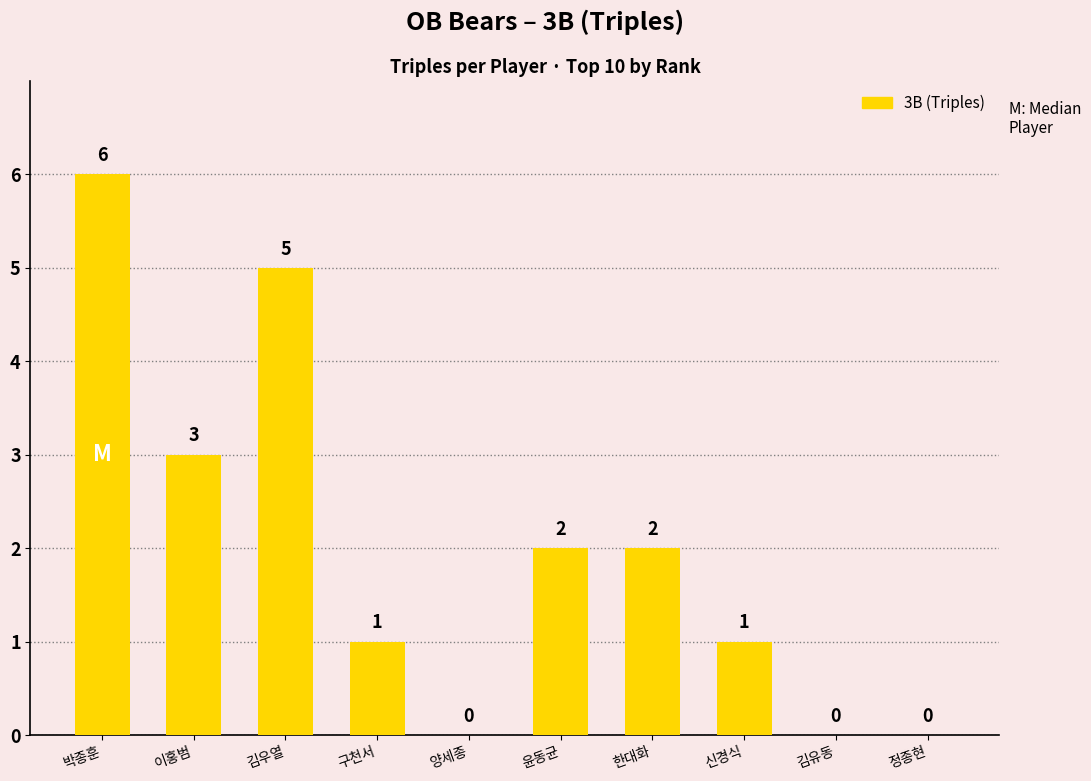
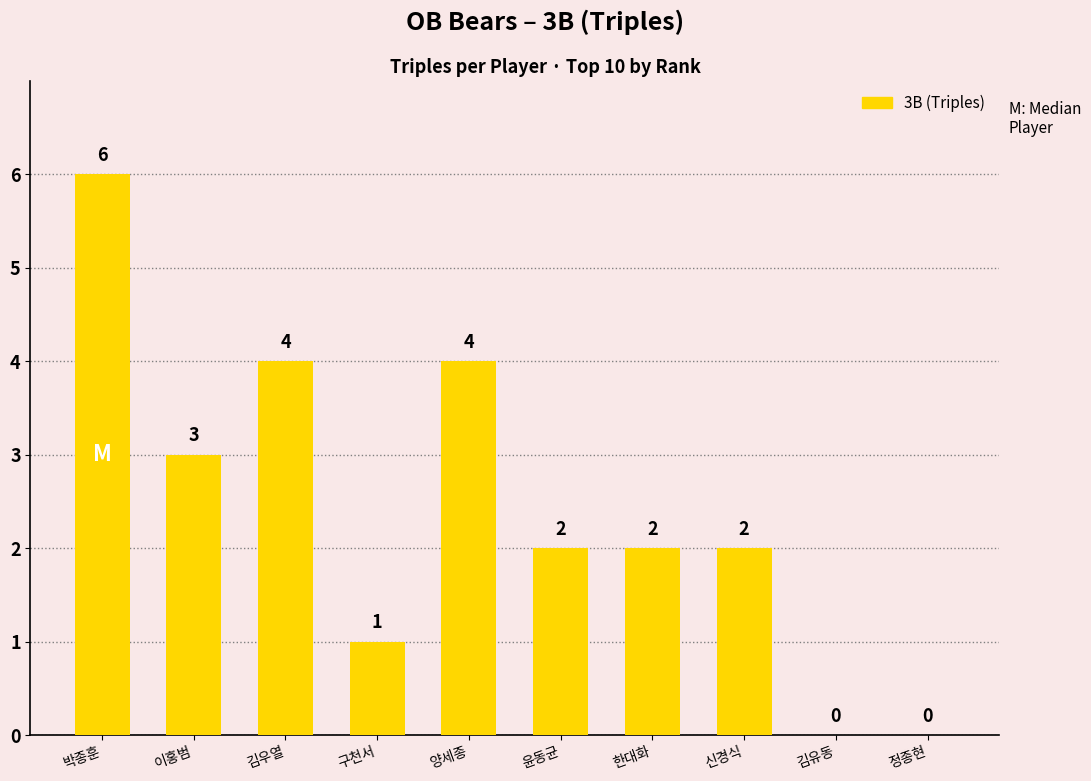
김우열: 5 -> 4
양세종: 0 -> 4
신경식: 1 -> 2
